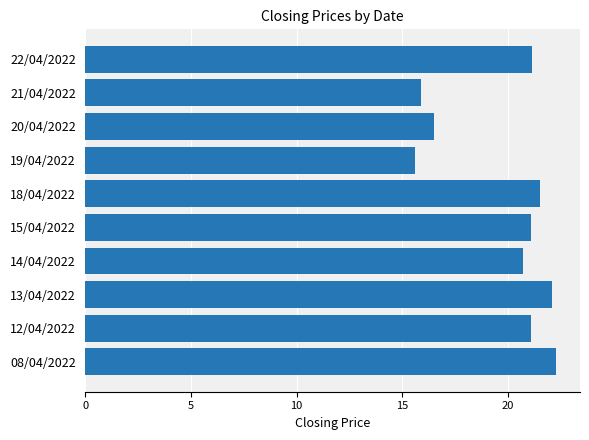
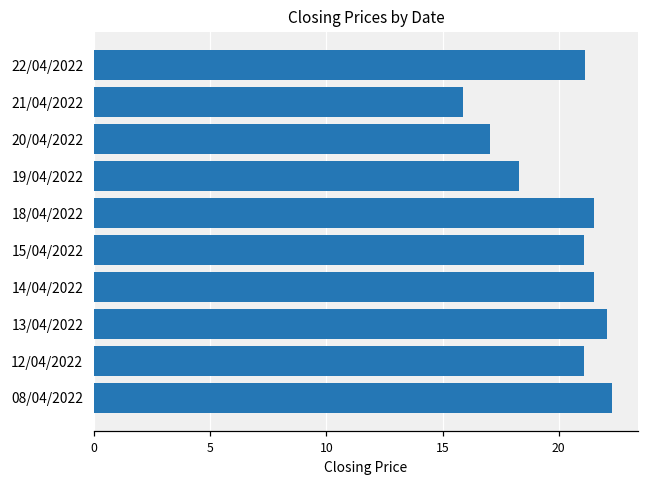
20/04/2022: 16.5 -> 17.1
19/04/2022: 15.6 -> 18.3
14/04/2022: 20.7 -> 21.5
